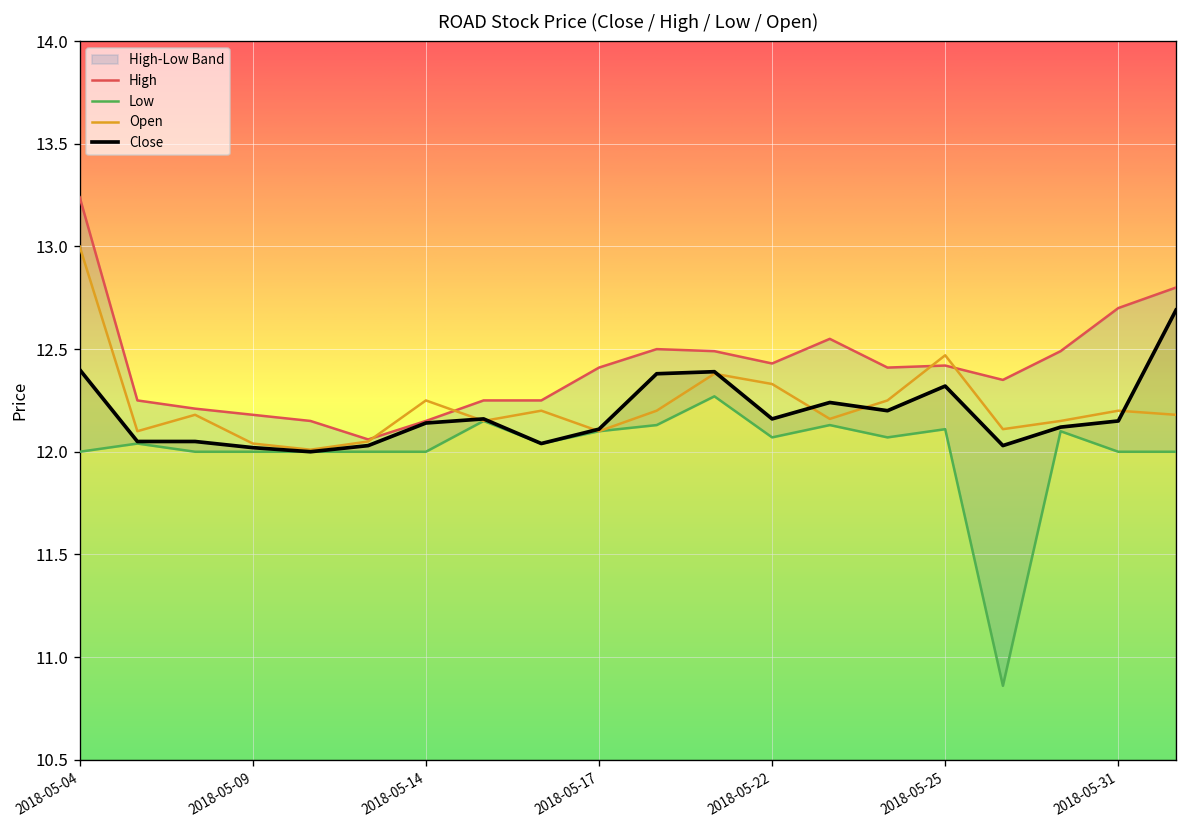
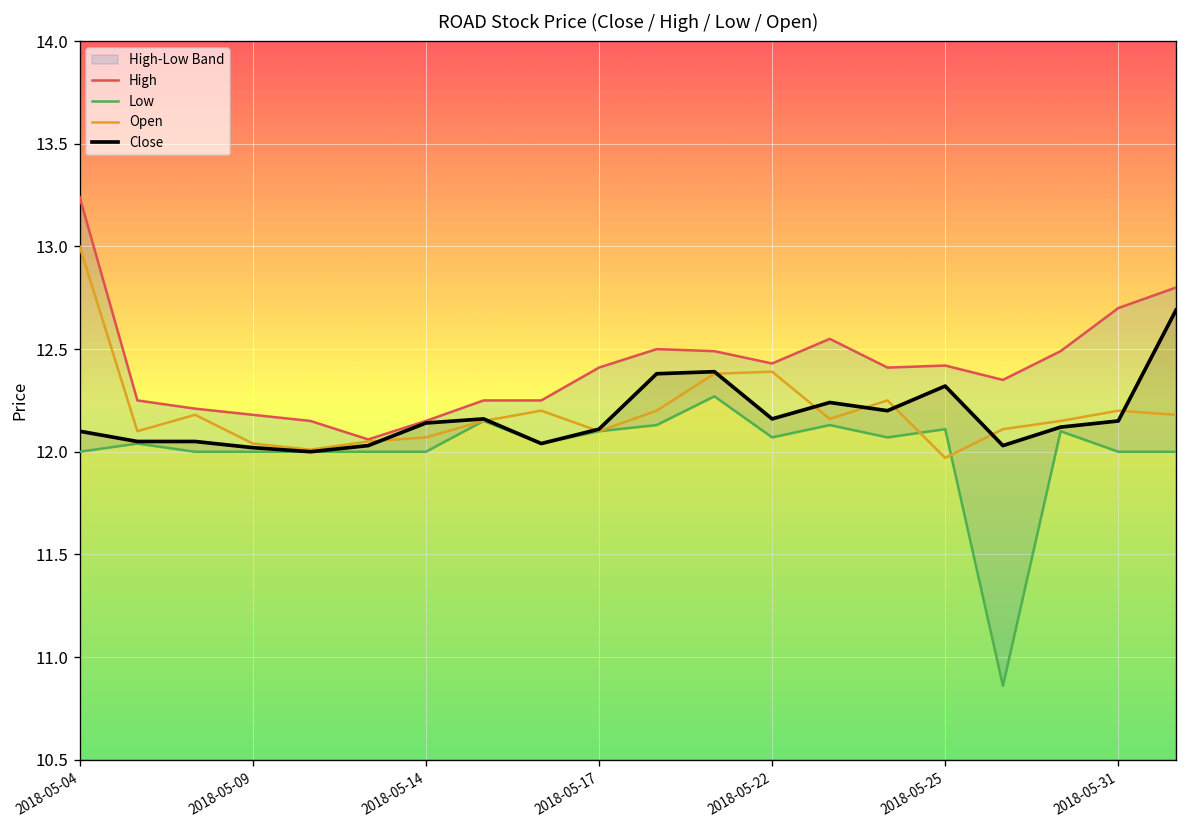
Close, 2018-05-04: 12.4 -> 12.1
Open, 2018-05-14: 12.25 -> 12.07
Open, 2018-05-22: 12.33 -> 12.39
Open, 2018-05-25: 12.47 -> 11.97
